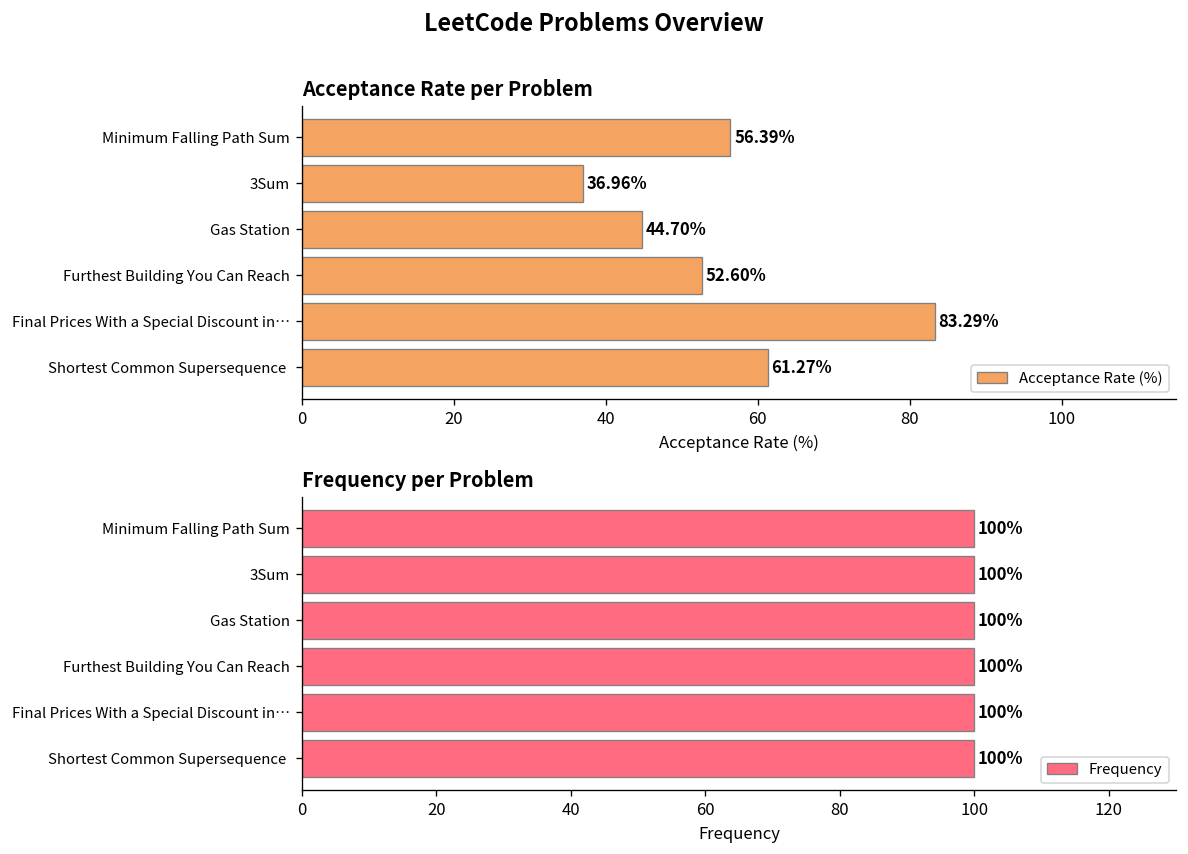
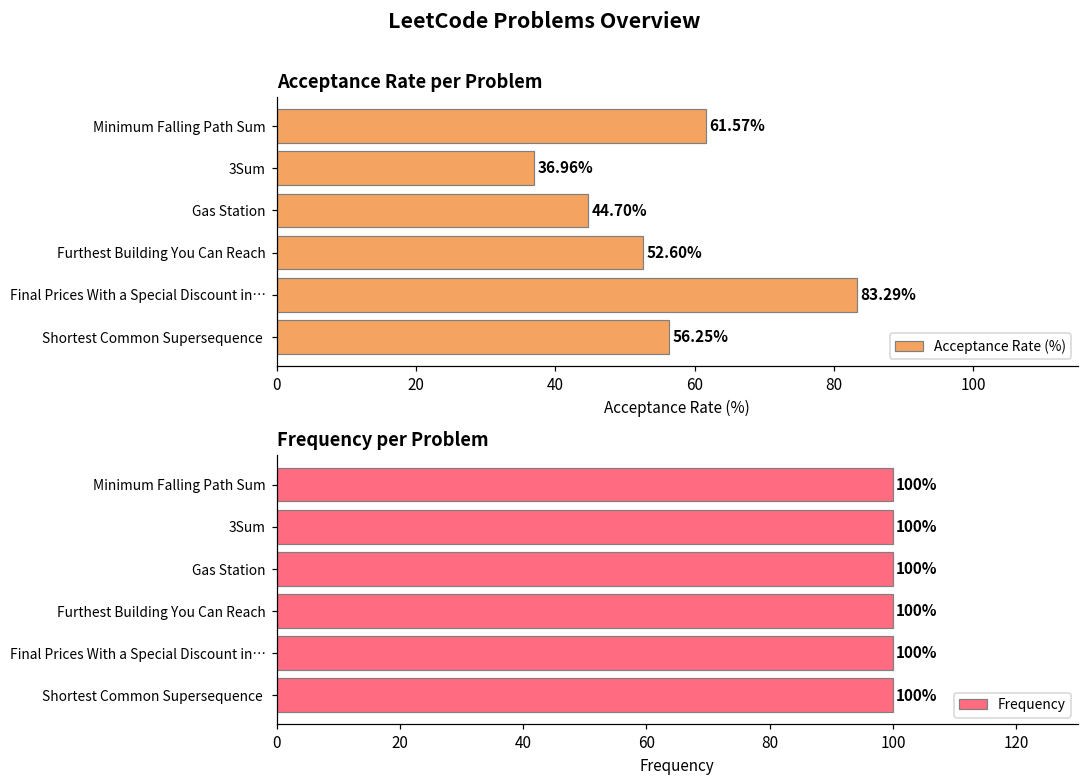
Acceptance Rate per Problem, Minimum Falling Path Sum: 56.39% -> 61.57%
Acceptance Rate per Problem, Shortest Common Supersequence: 61.27% -> 56.25%
